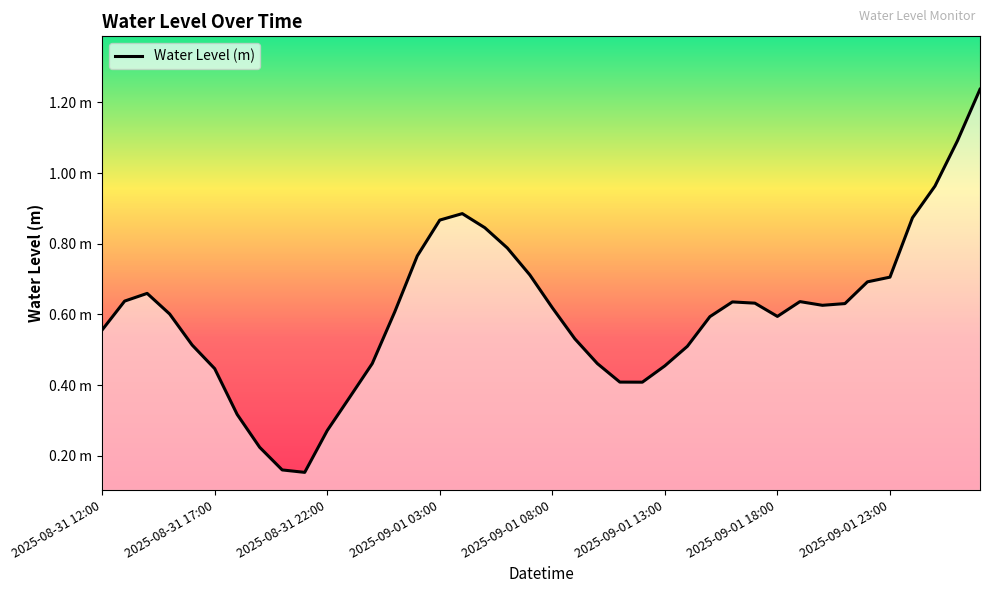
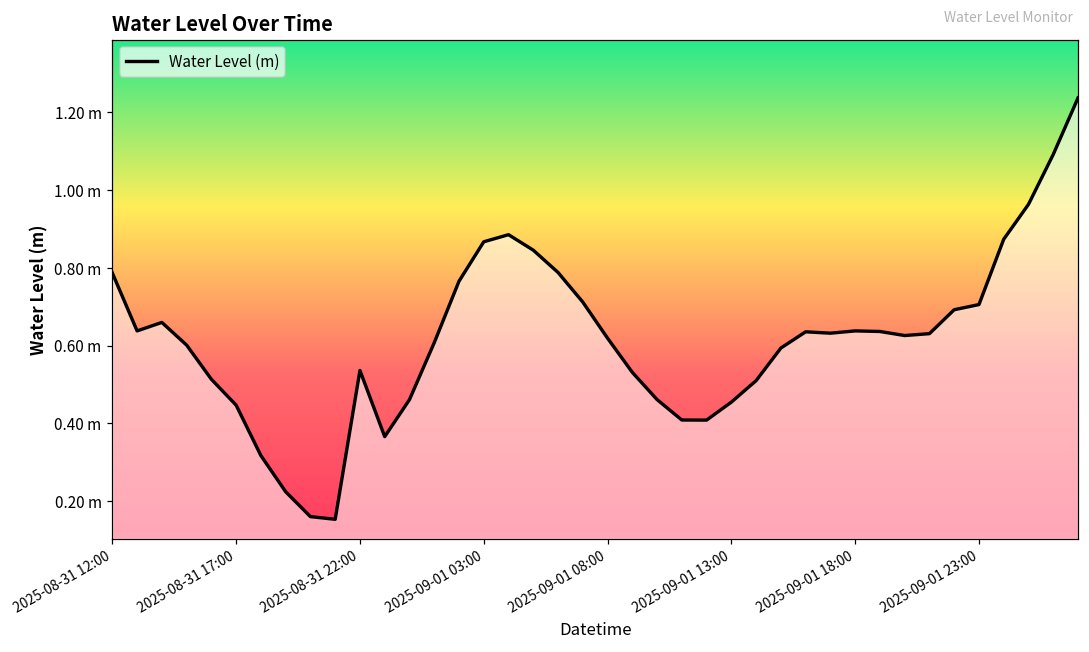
2025-08-31 12:00: 0.56 m -> 0.79 m
2025-08-31 22:00: 0.27 m -> 0.54 m
2025-09-01 18:00: 0.59 m -> 0.64 m
